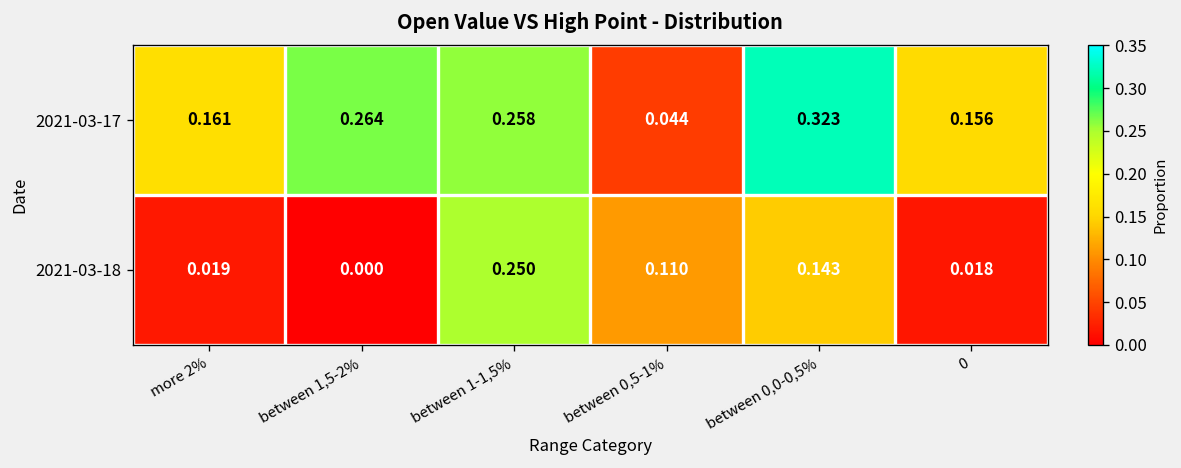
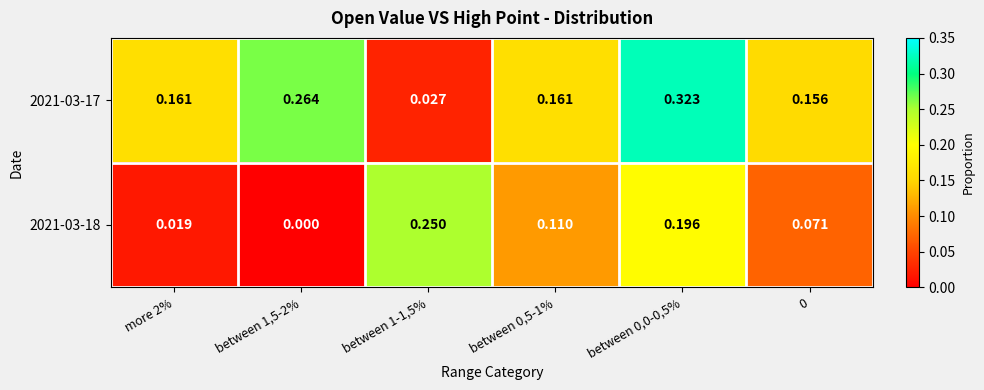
2021-03-17, between 1-1,5%: 0.258 -> 0.027
2021-03-17, between 0,5-1%: 0.044 -> 0.161
2021-03-18, between 0,0-0,5%: 0.143 -> 0.196
2021-03-18, 0: 0.018 -> 0.071
